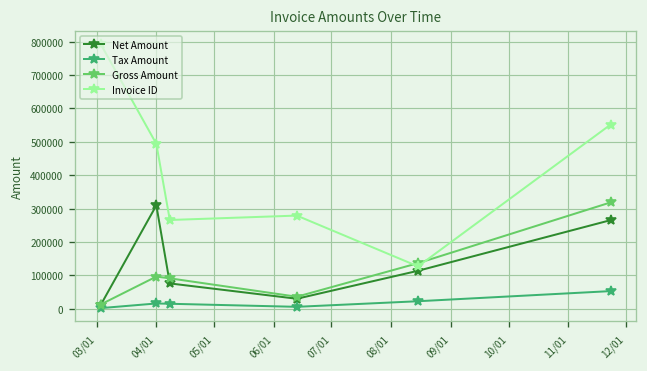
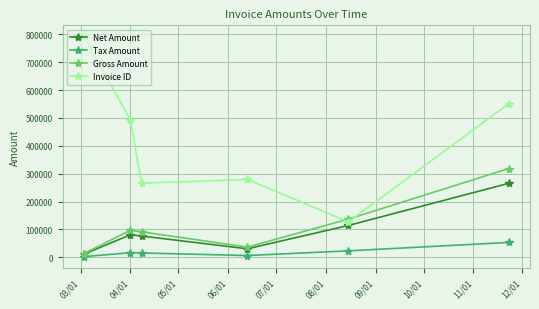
Net Amount, 04/01: 310000 -> 80000
